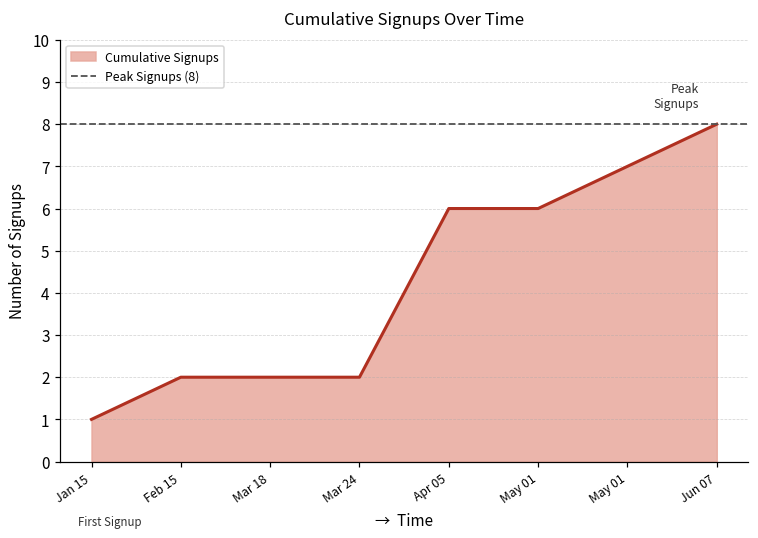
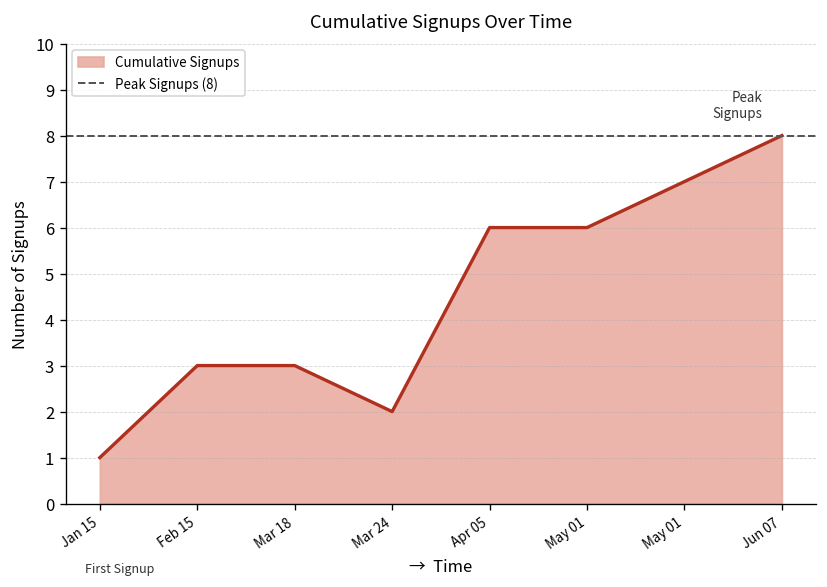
Feb 15: 2 -> 3
Mar 18: 2 -> 3
